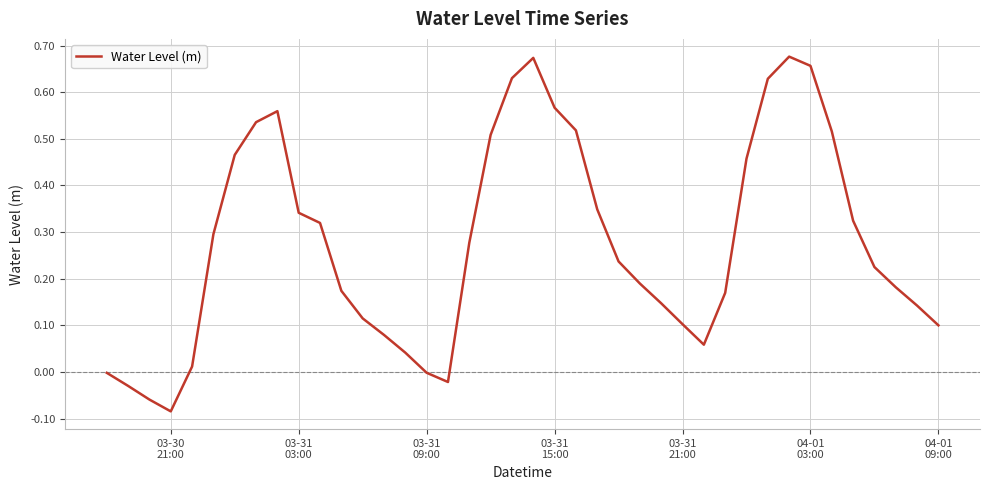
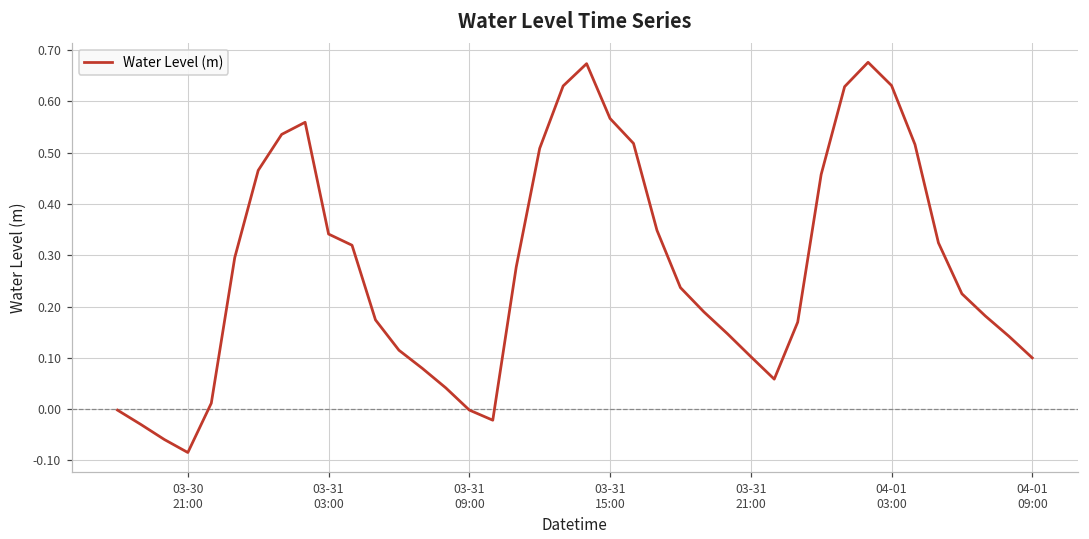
04-01 03:00: 0.66 -> 0.63
